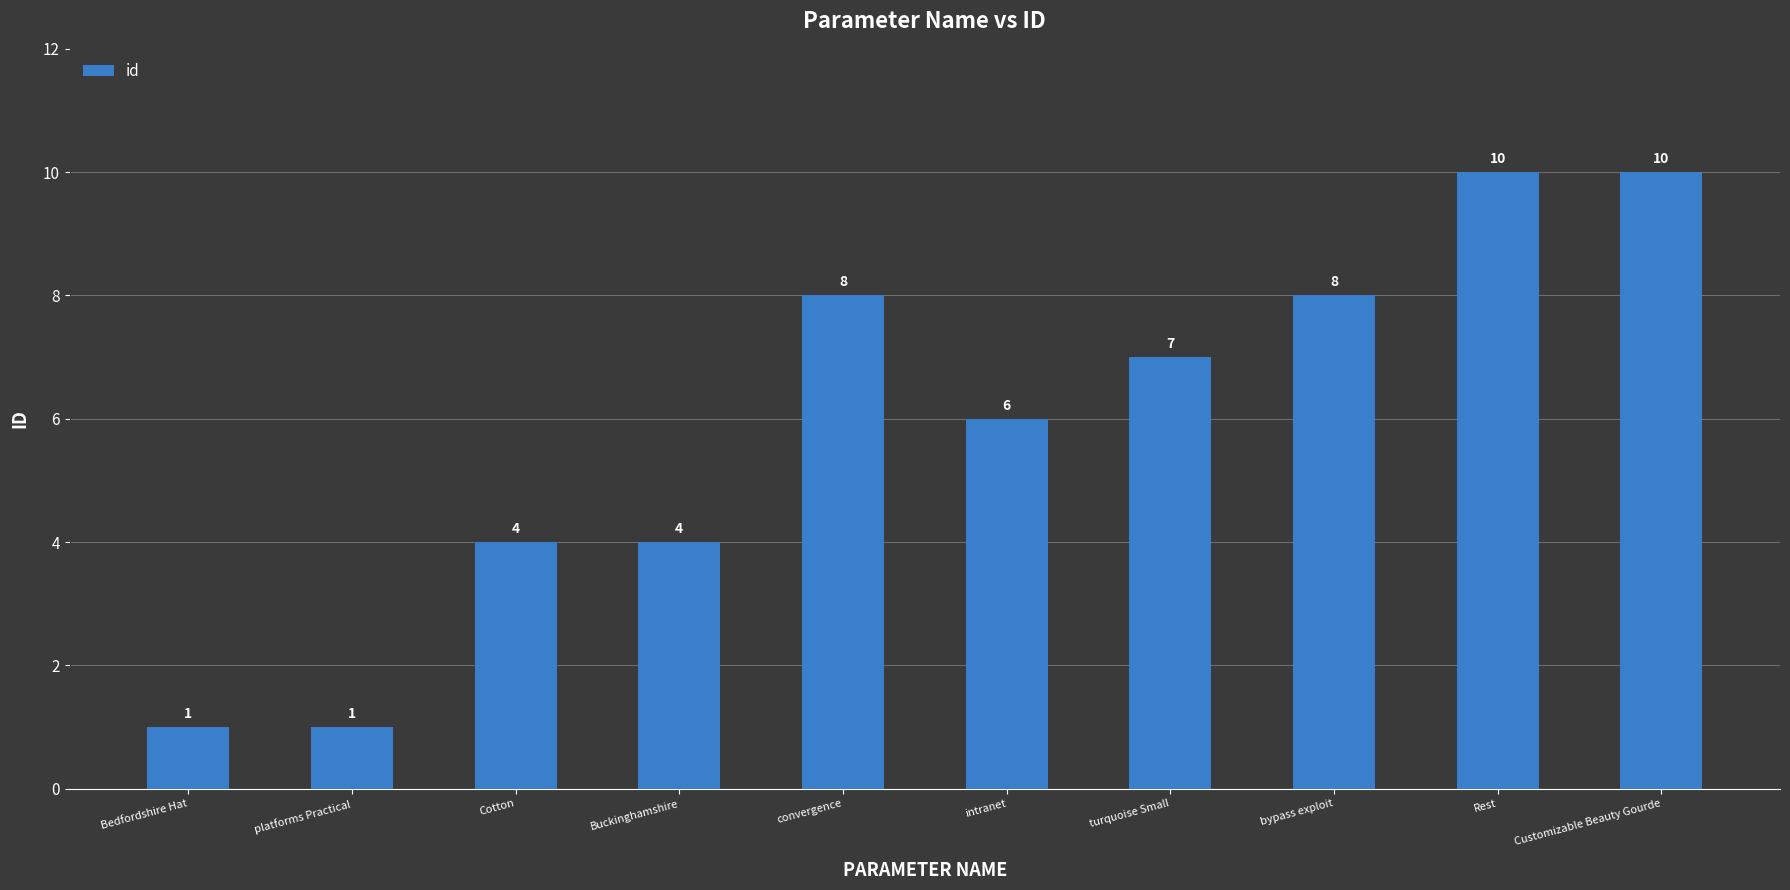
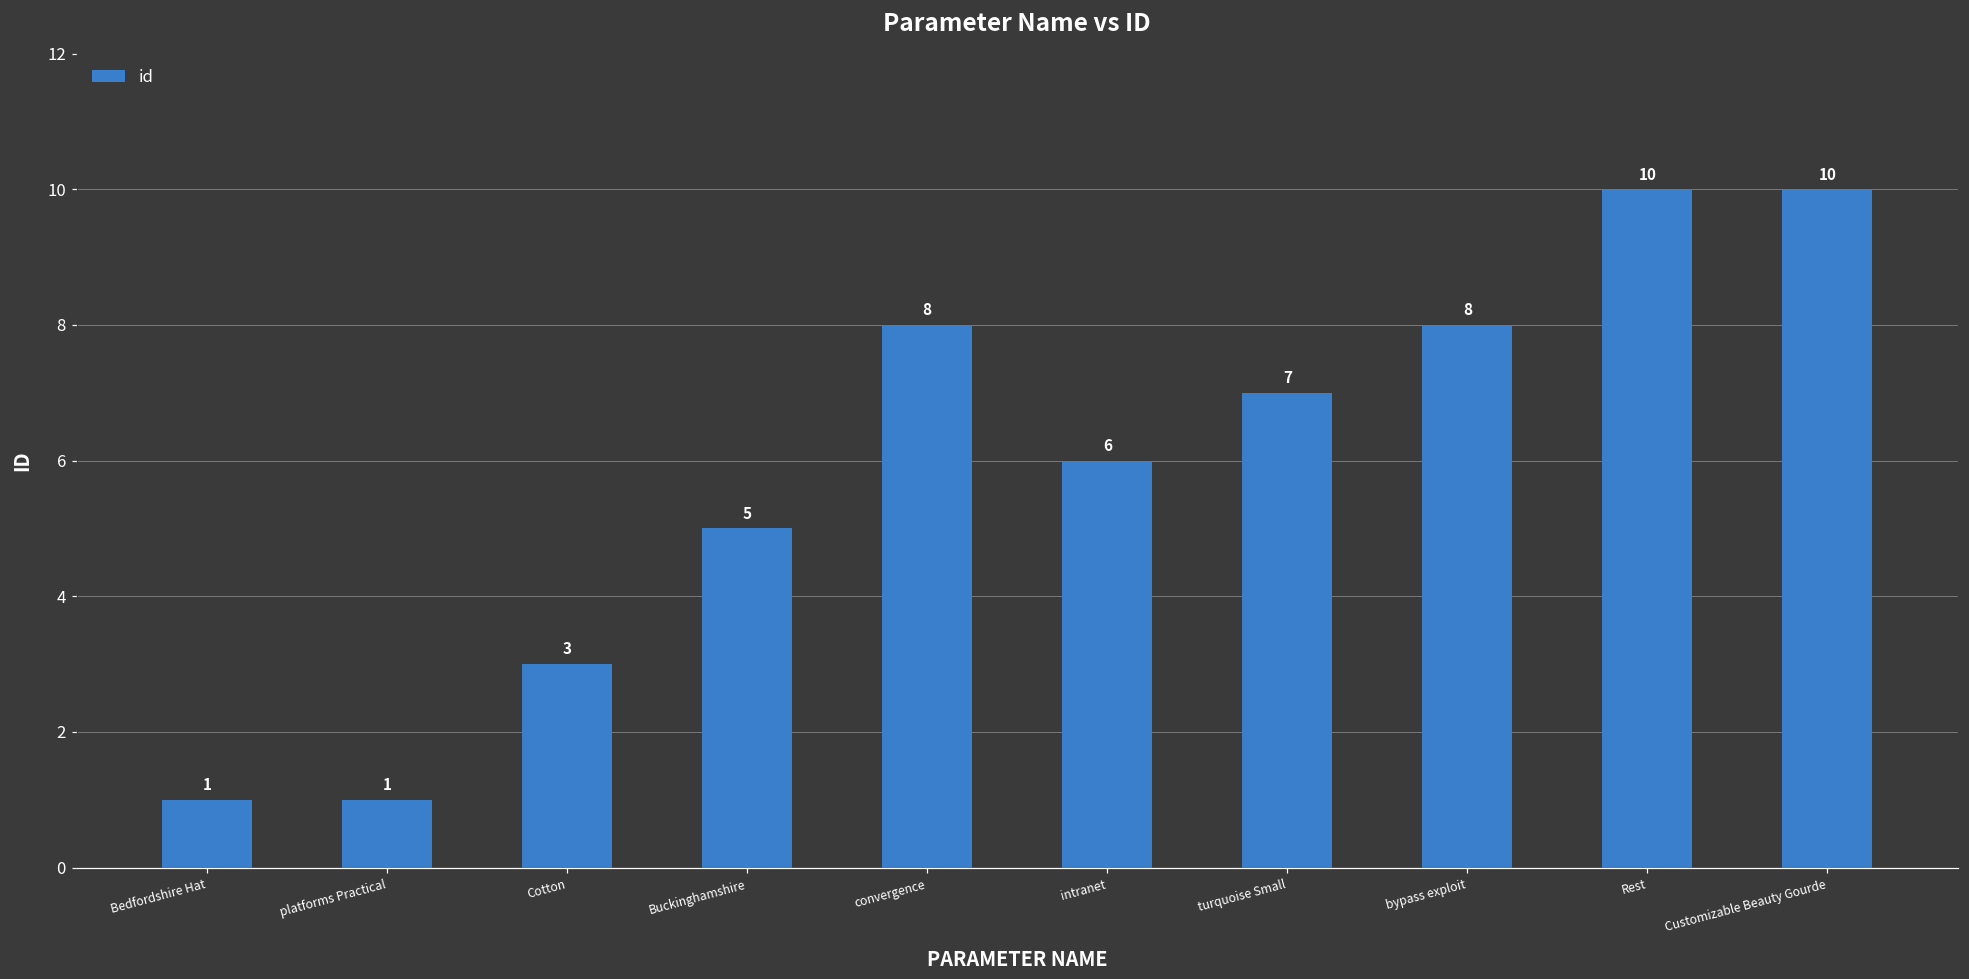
Cotton: 4 -> 3
Buckinghamshire: 4 -> 5
